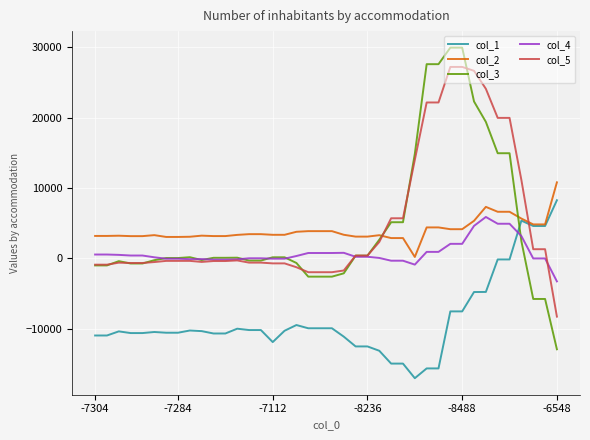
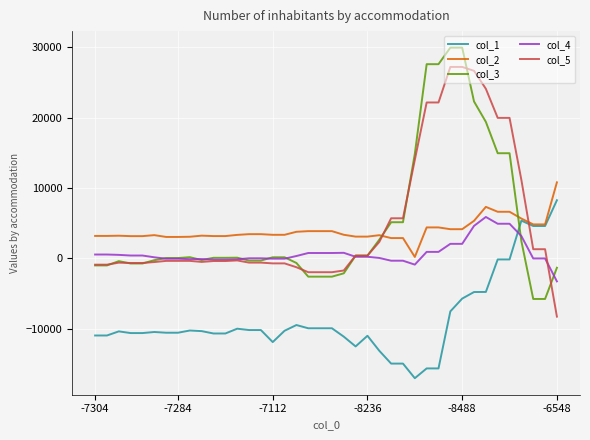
col_1, -8236: -12000 -> -11000
col_1, -8488: -8000 -> -6000
col_3, -6548: -13000 -> -1000
